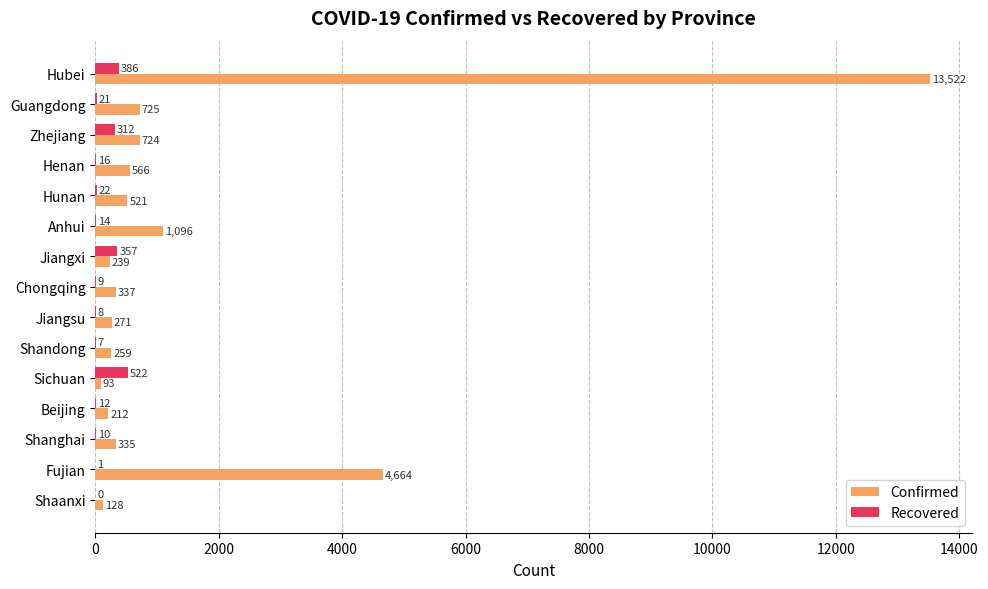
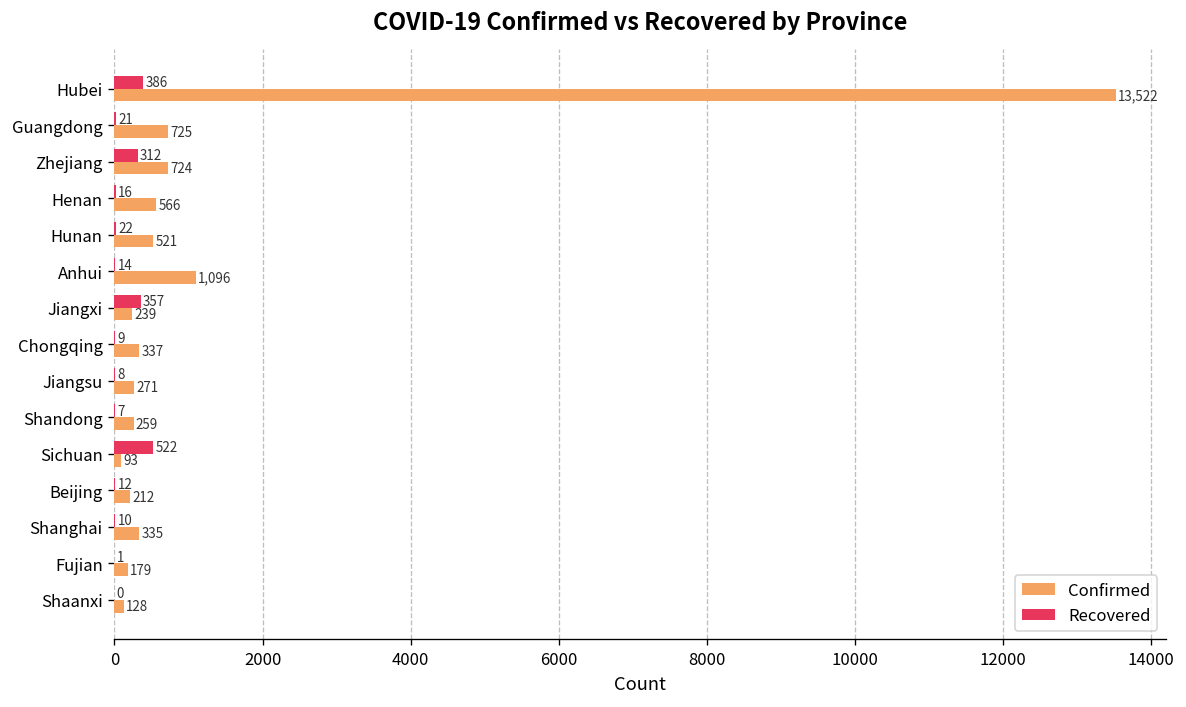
Confirmed, Fujian: 4,664 -> 179
